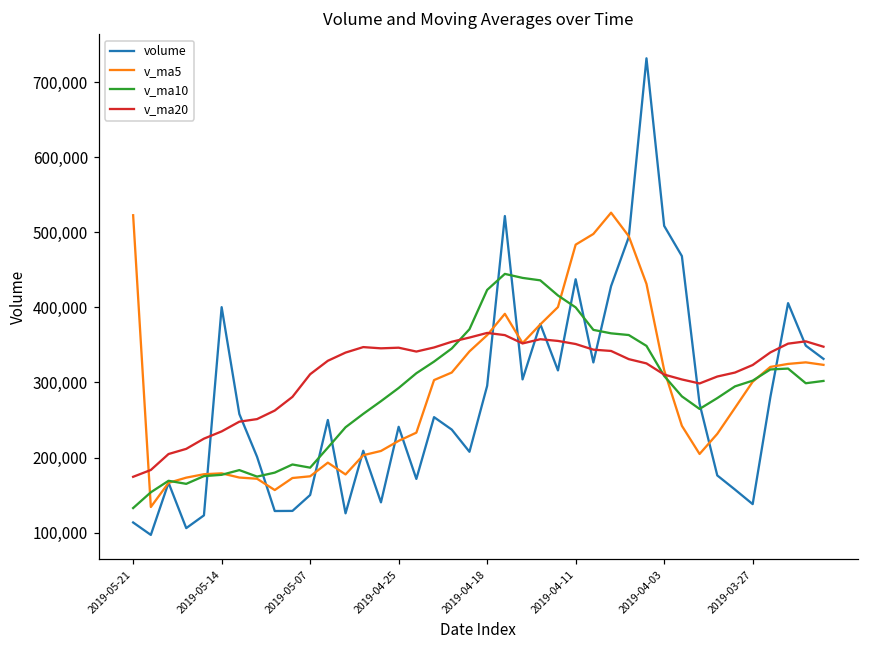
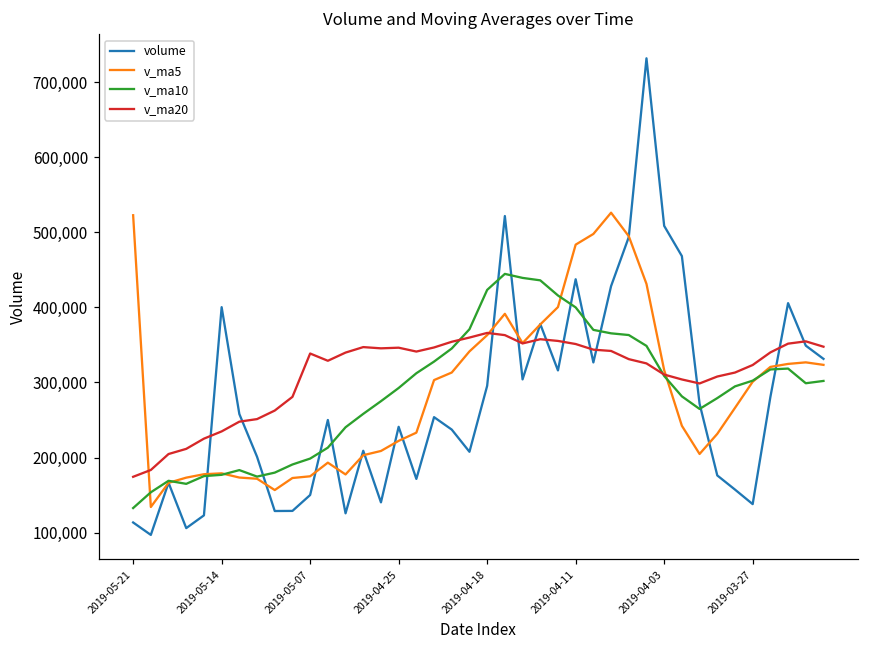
v_ma10, 2019-05-07: 190,000 -> 200,000
v_ma20, 2019-05-07: 310,000 -> 340,000
